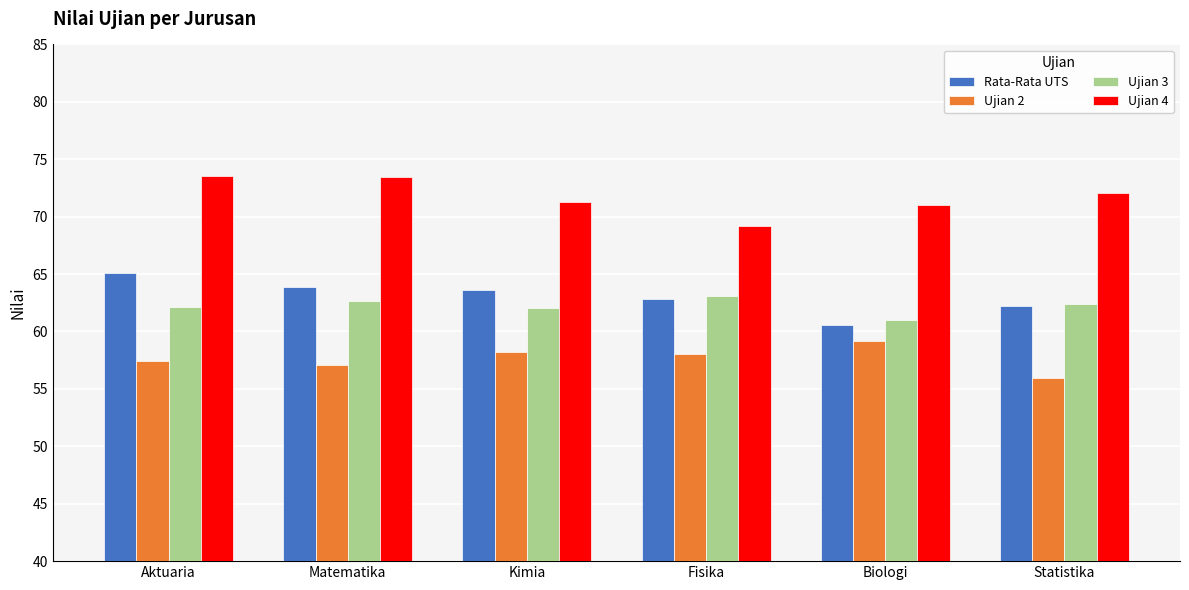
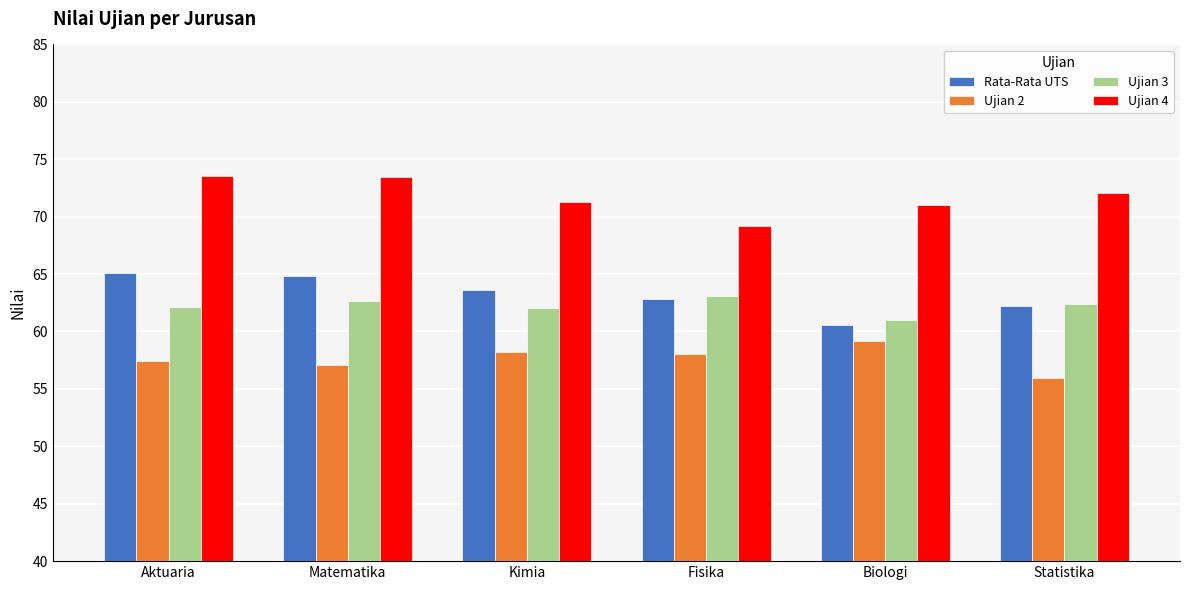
Rata-Rata UTS, Matematika: 63.9 -> 64.8
